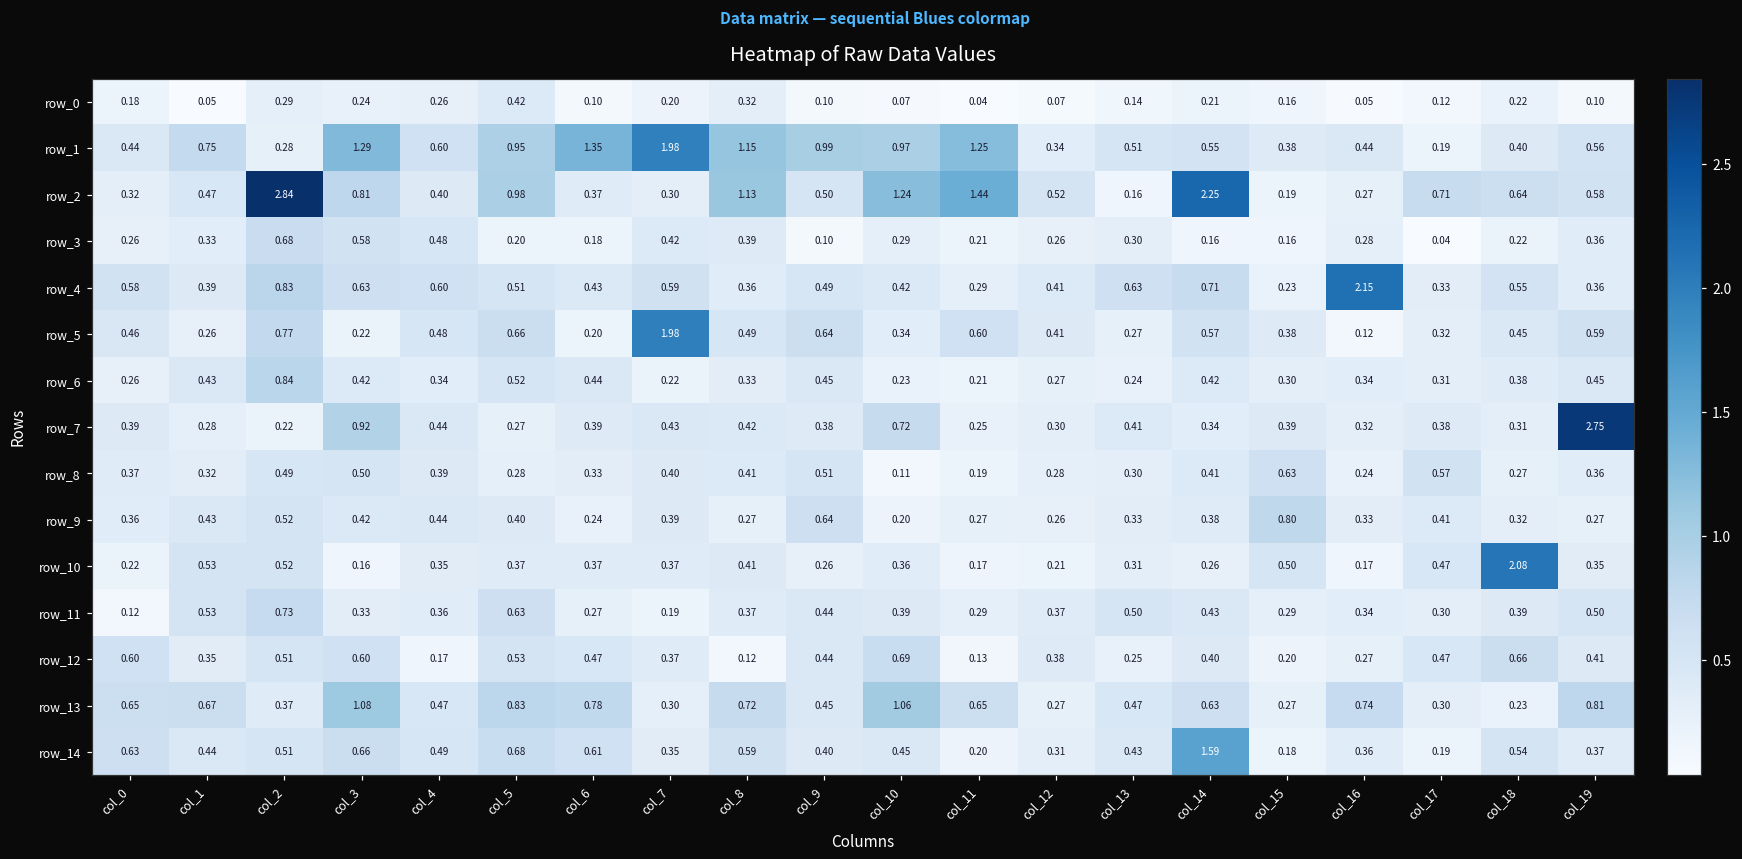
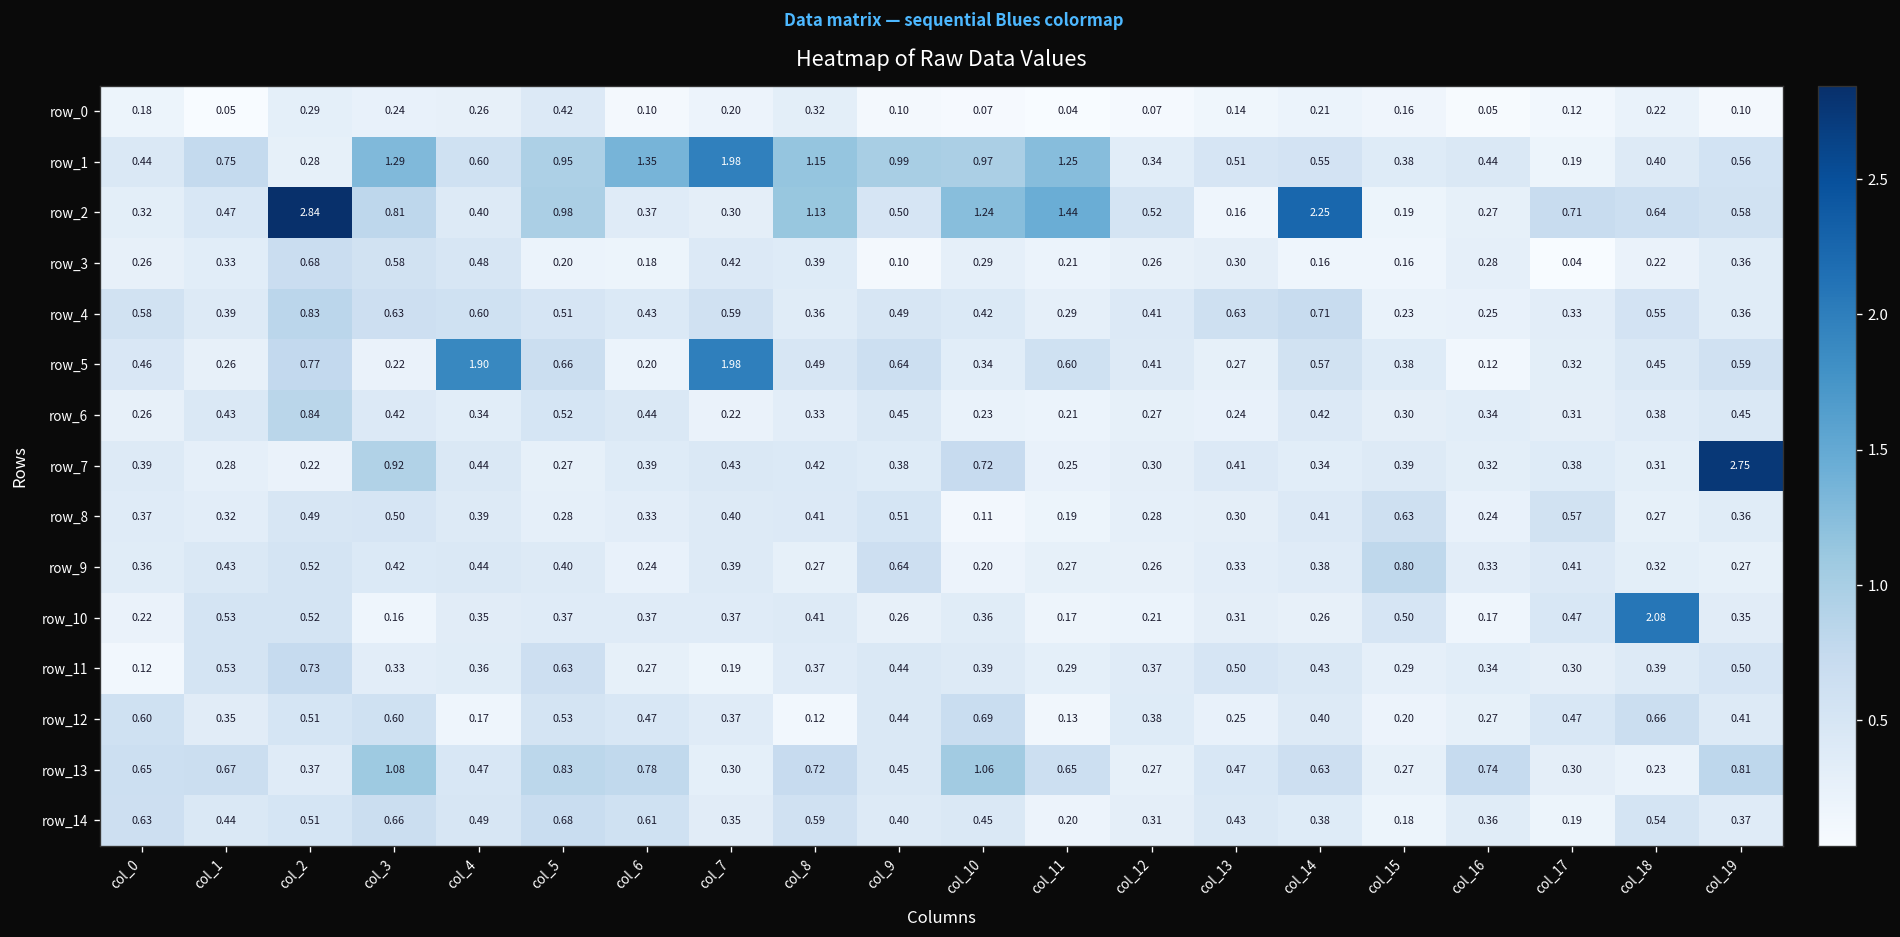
row_4, col_16: 2.15 -> 0.25
row_5, col_4: 0.48 -> 1.90
row_14, col_14: 1.59 -> 0.38
